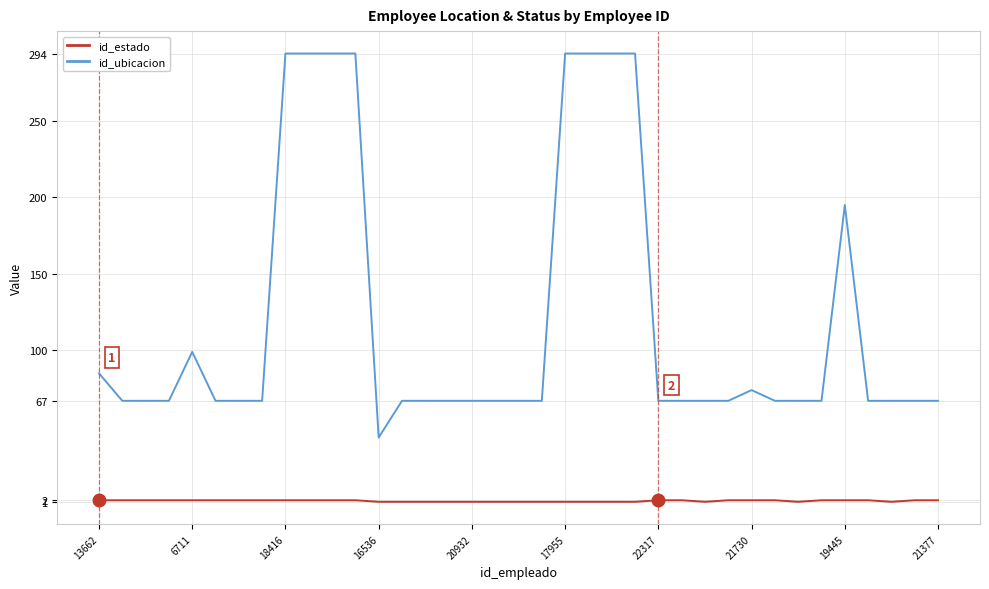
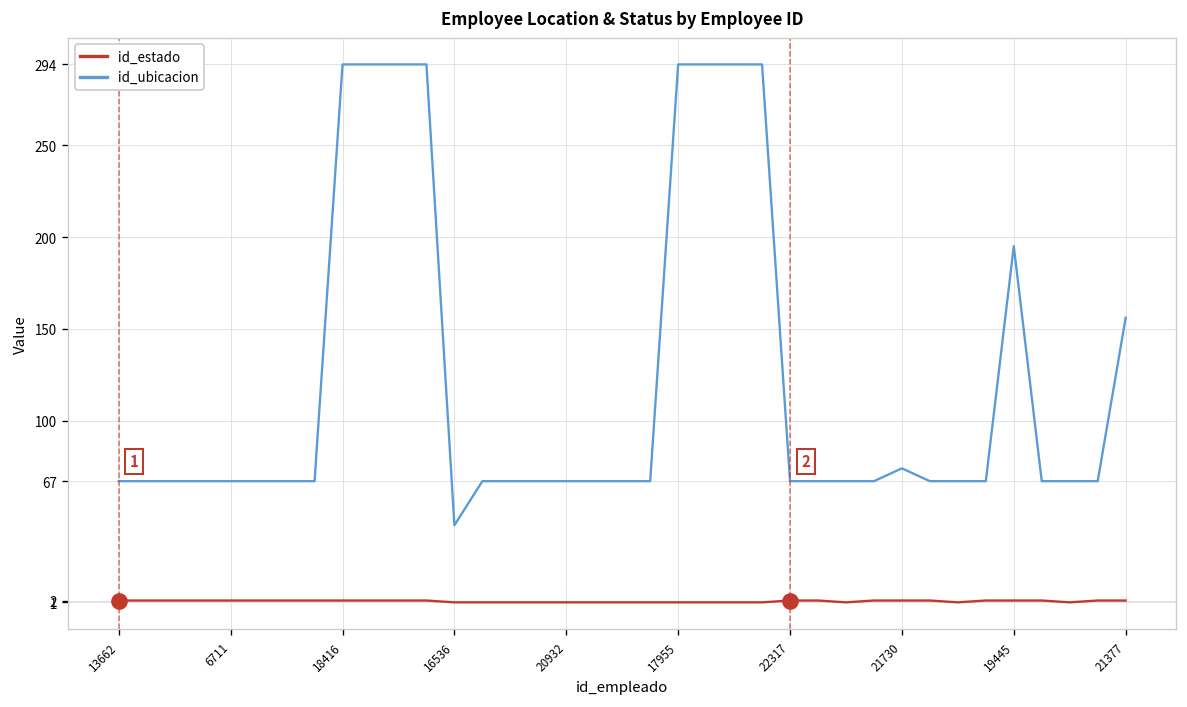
id_ubicacion, 13662: 85 -> 67
id_ubicacion, 6711: 99 -> 67
id_ubicacion, 21377: 67 -> 156
